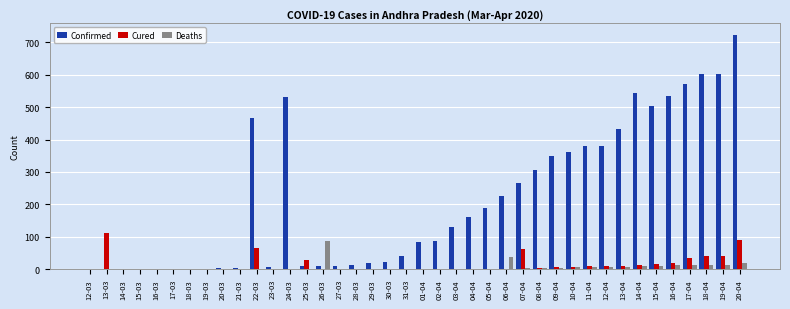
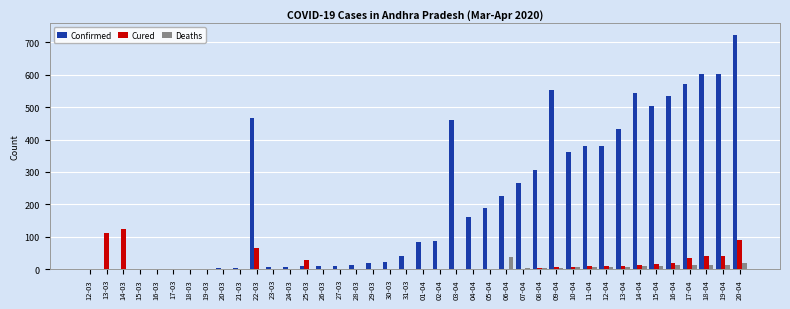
Cured, 14-03: 0 -> 130
Confirmed, 24-03: 530 -> 10
Deaths, 26-03: 90 -> 0
Confirmed, 03-04: 130 -> 460
Cured, 07-04: 60 -> 0
Confirmed, 09-04: 350 -> 550
